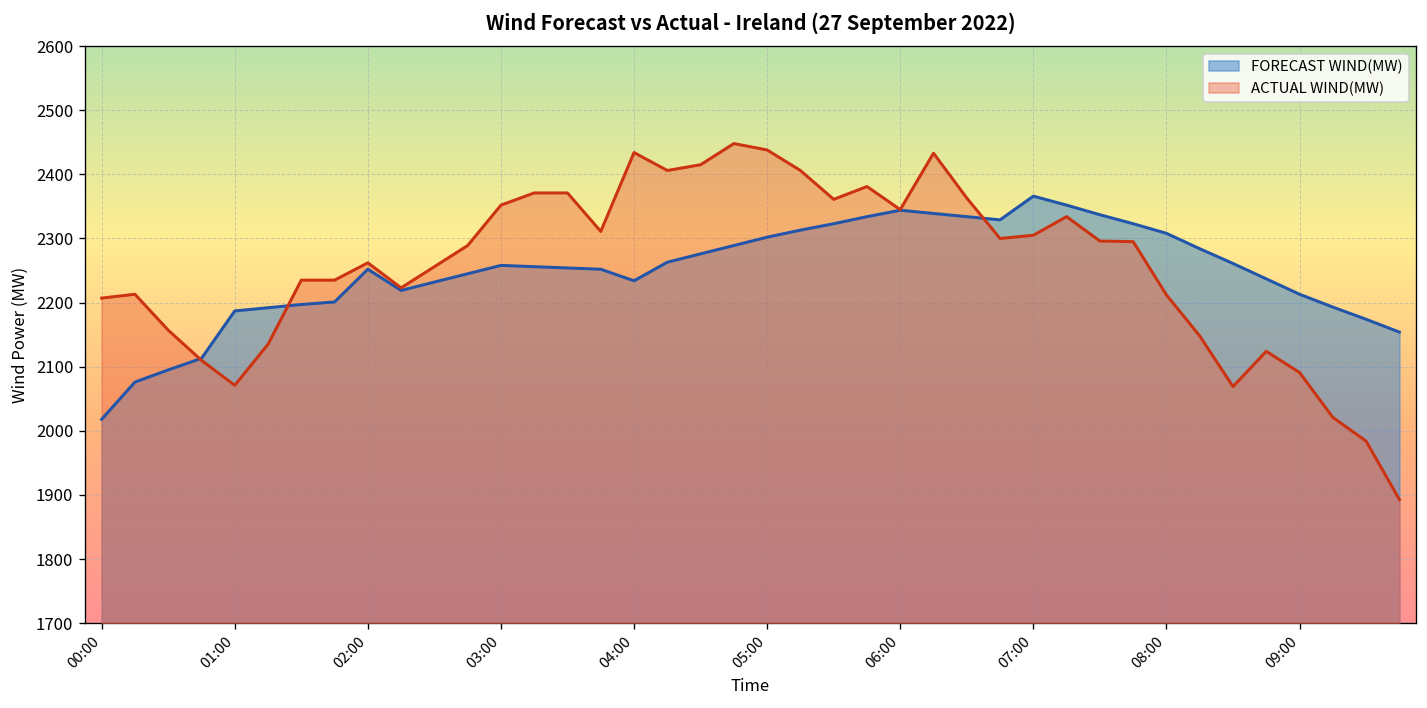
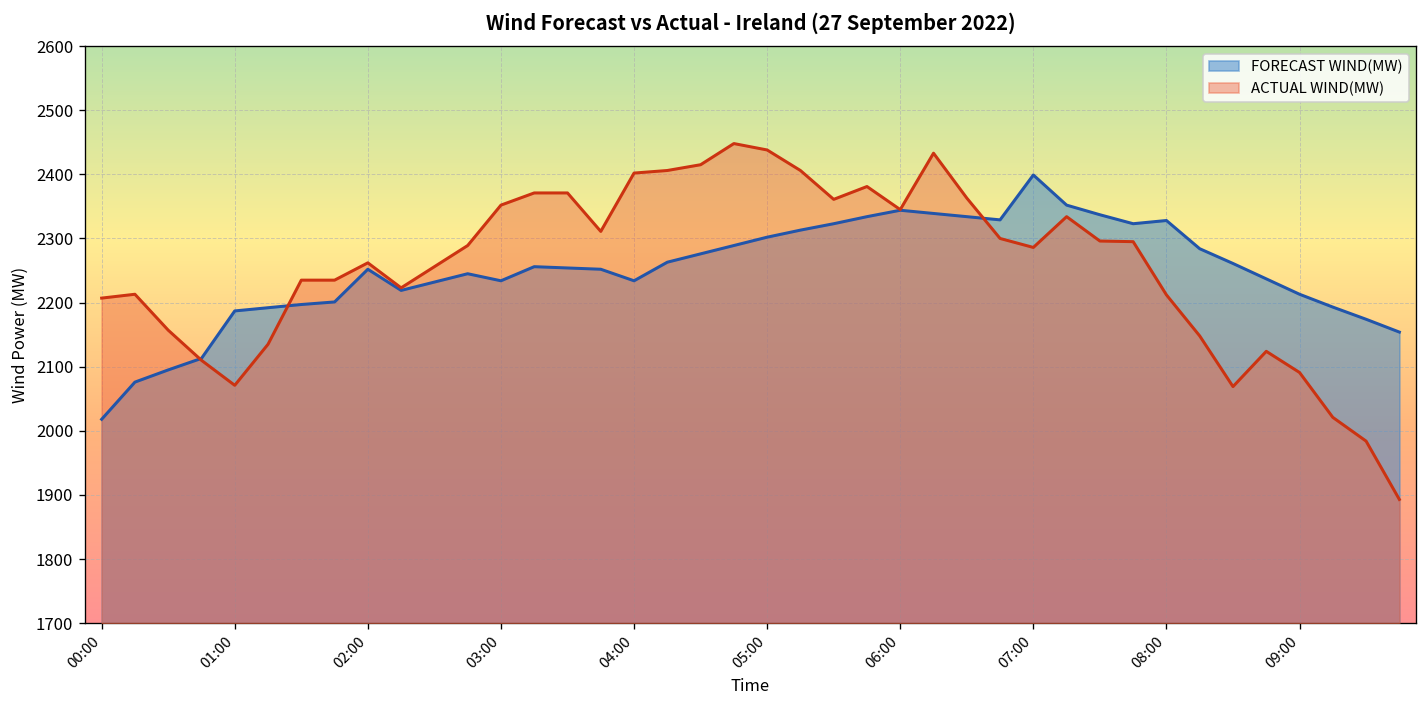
FORECAST WIND(MW), 03:00: 2260 -> 2230
ACTUAL WIND(MW), 04:00: 2430 -> 2400
FORECAST WIND(MW), 07:00: 2370 -> 2400
ACTUAL WIND(MW), 07:00: 2310 -> 2290
FORECAST WIND(MW), 08:00: 2310 -> 2330
